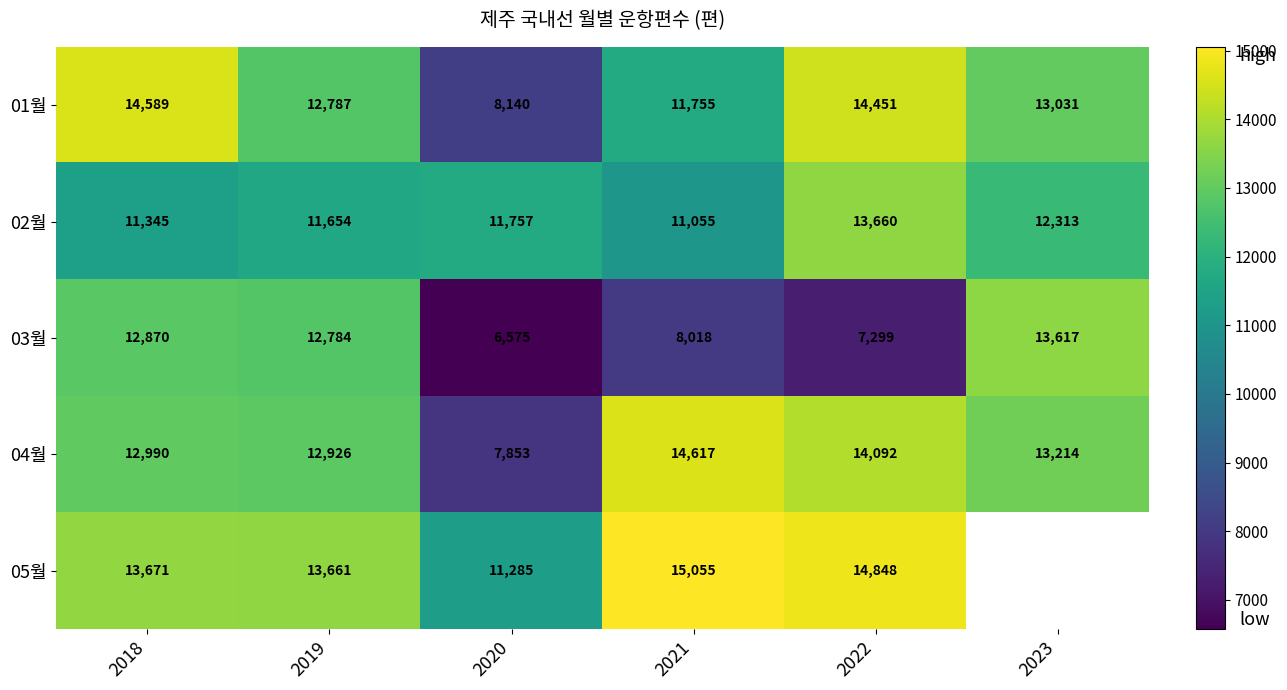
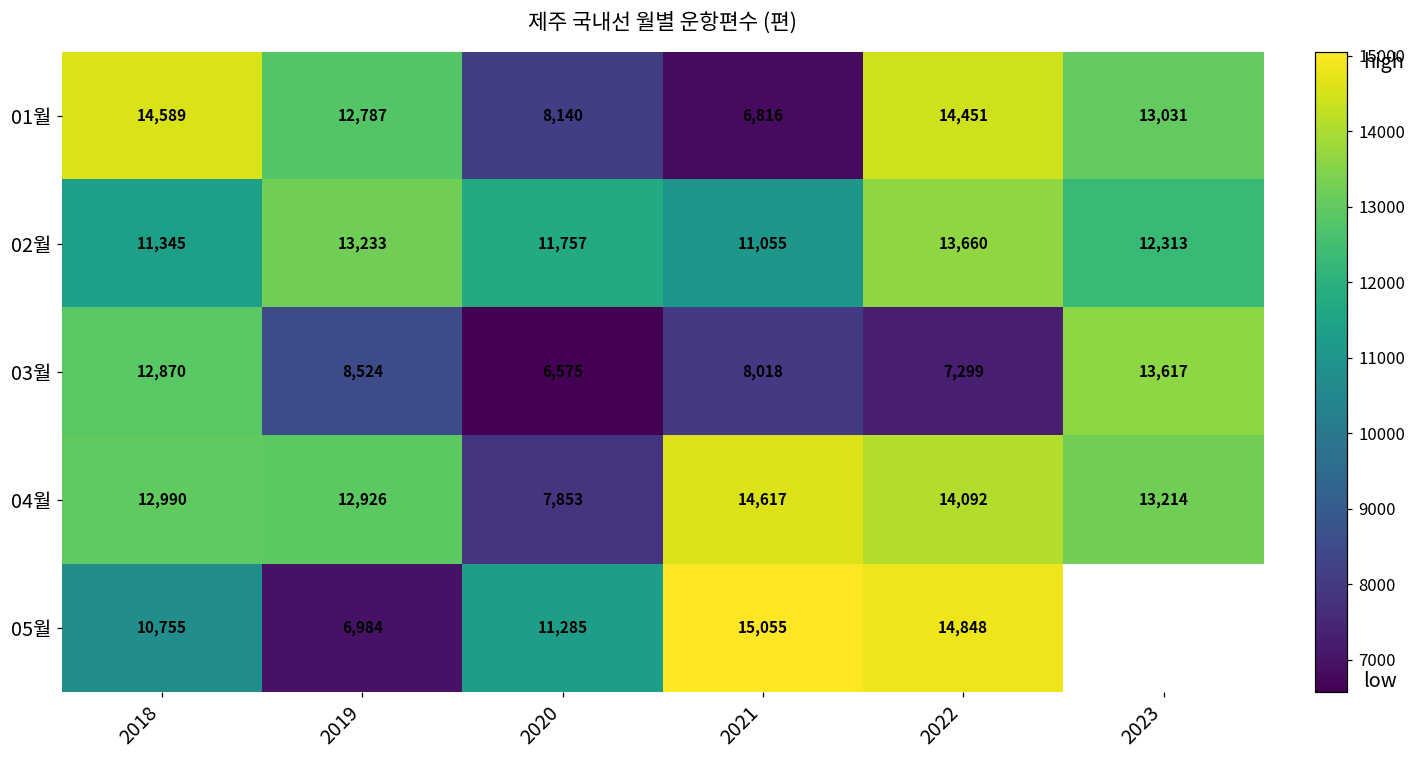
01월, 2021: 11,755 -> 6,816
02월, 2019: 11,654 -> 13,233
03월, 2019: 12,784 -> 8,524
05월, 2018: 13,671 -> 10,755
05월, 2019: 13,661 -> 6,984
